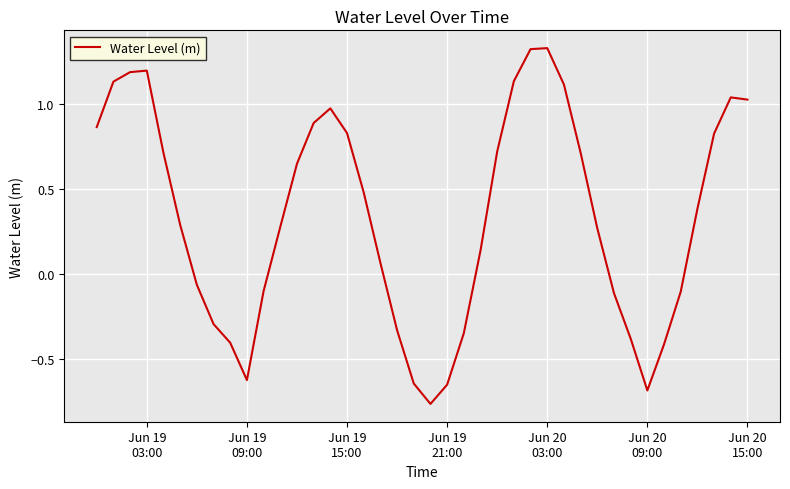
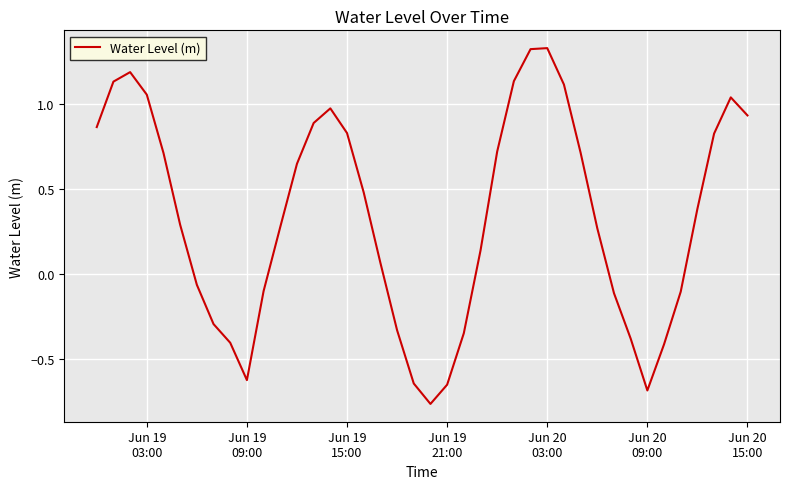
Jun 19 03:00: 1.19 -> 1.05
Jun 20 15:00: 1.02 -> 0.93
